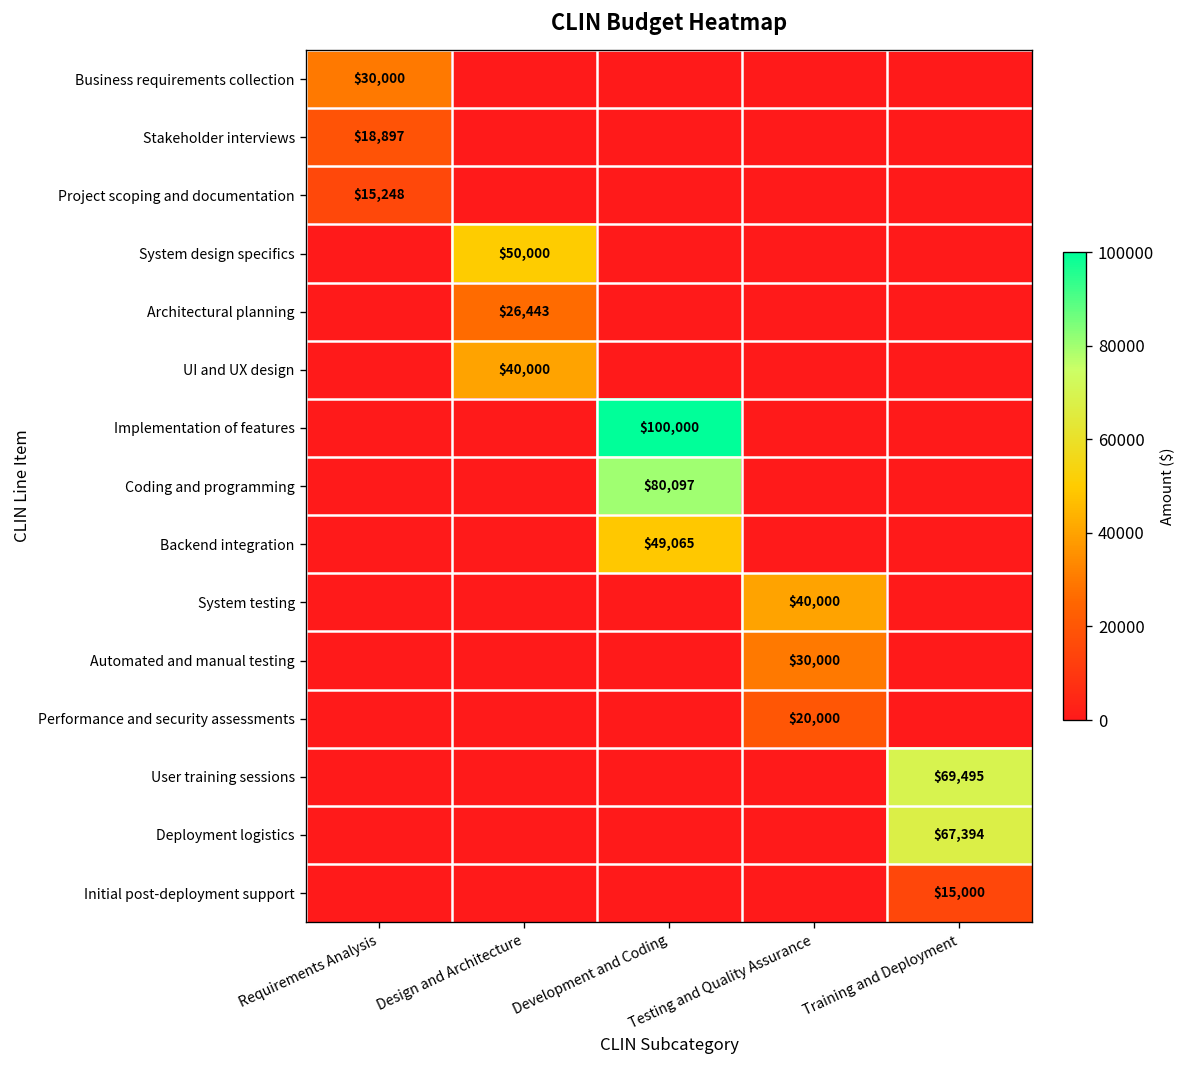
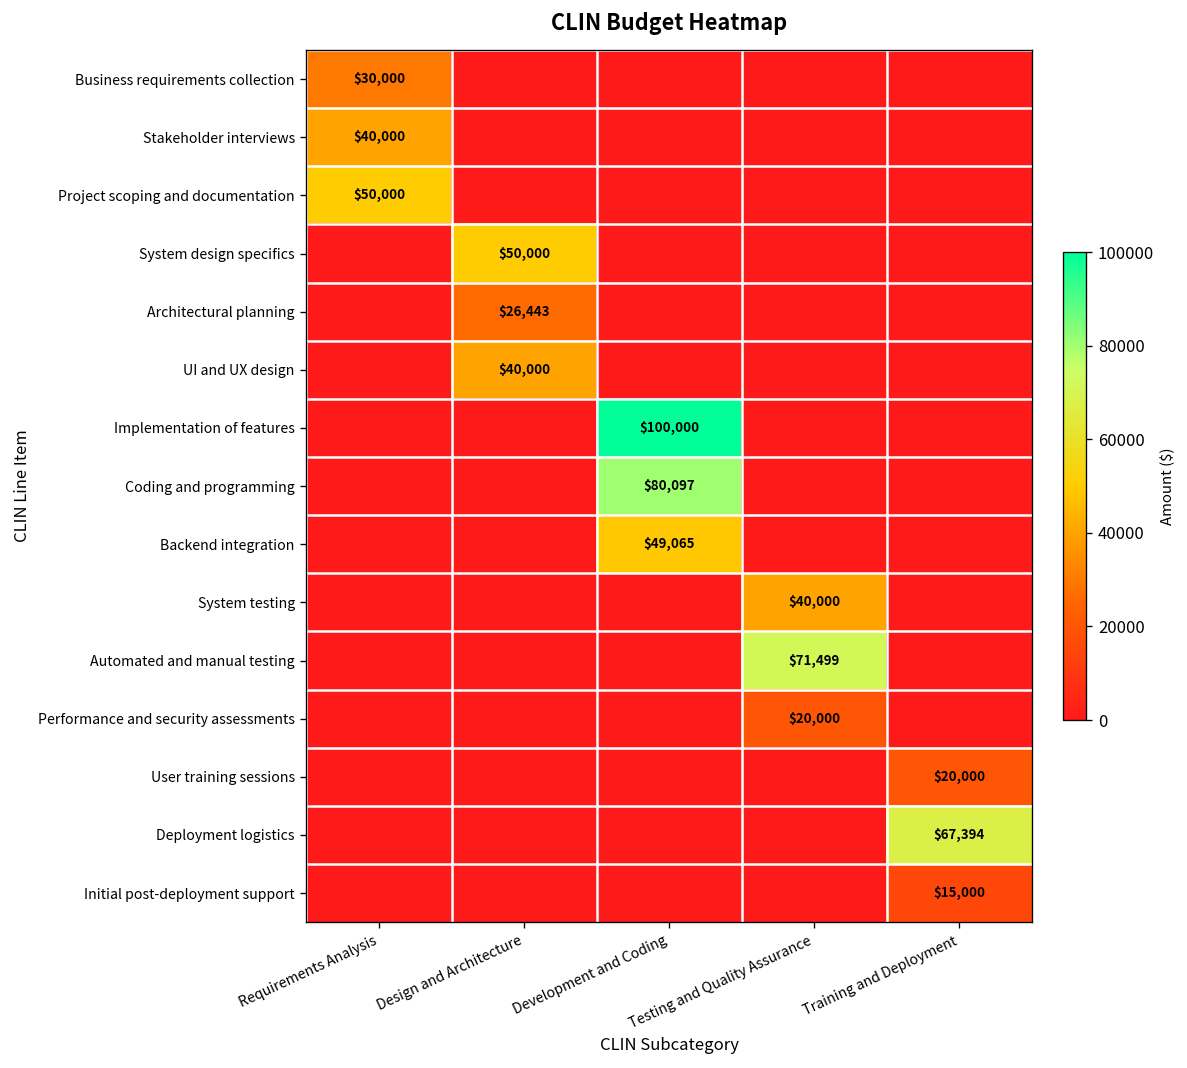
Stakeholder interviews, Requirements Analysis: $18,897 -> $40,000
Project scoping and documentation, Requirements Analysis: $15,248 -> $50,000
Automated and manual testing, Testing and Quality Assurance: $30,000 -> $71,499
User training sessions, Training and Deployment: $69,495 -> $20,000
